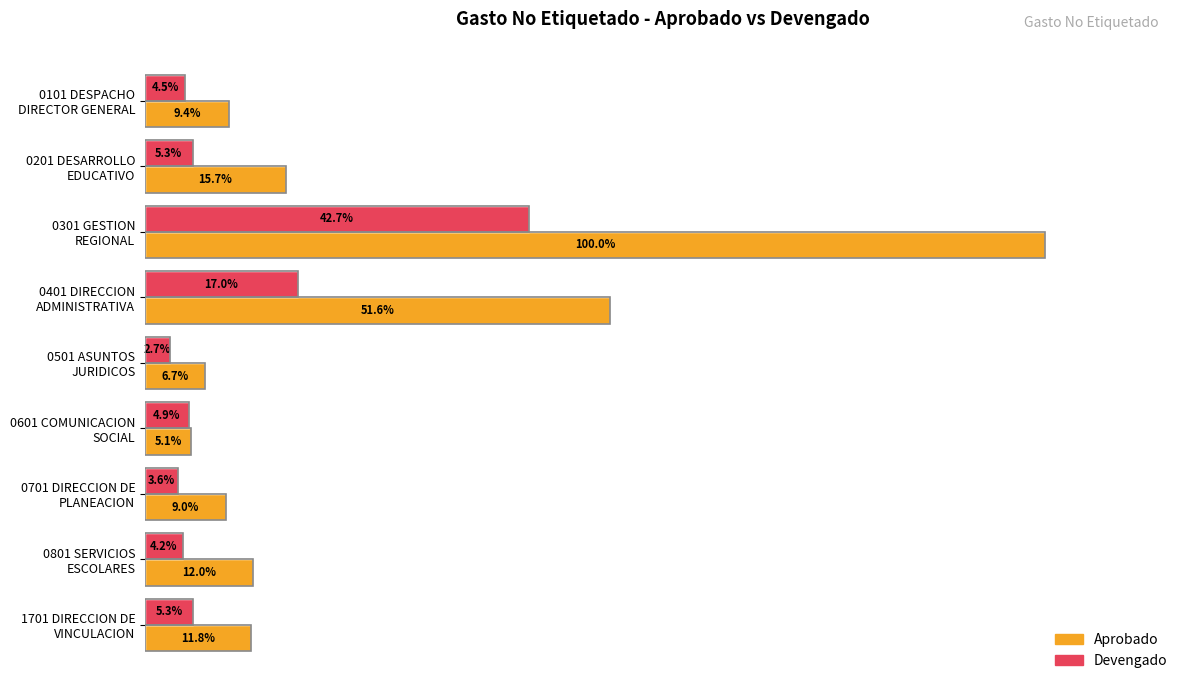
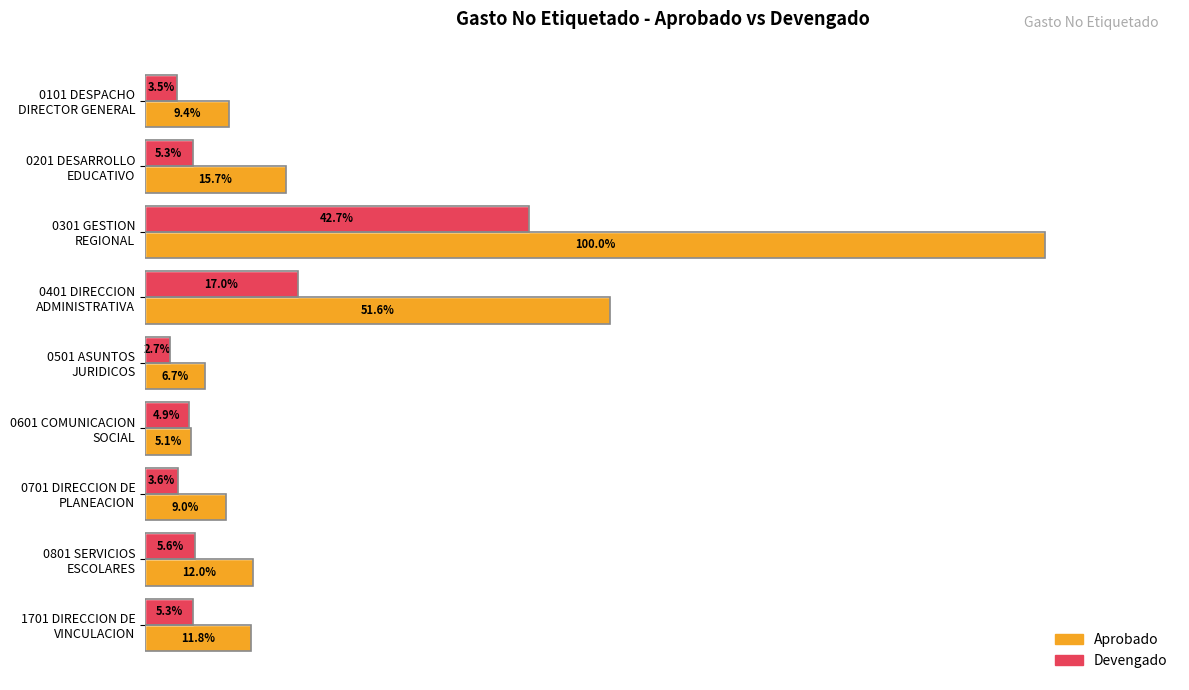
Devengado, 0101 DESPACHO DIRECTOR GENERAL: 4.5% -> 3.5%
Devengado, 0801 SERVICIOS ESCOLARES: 4.2% -> 5.6%
